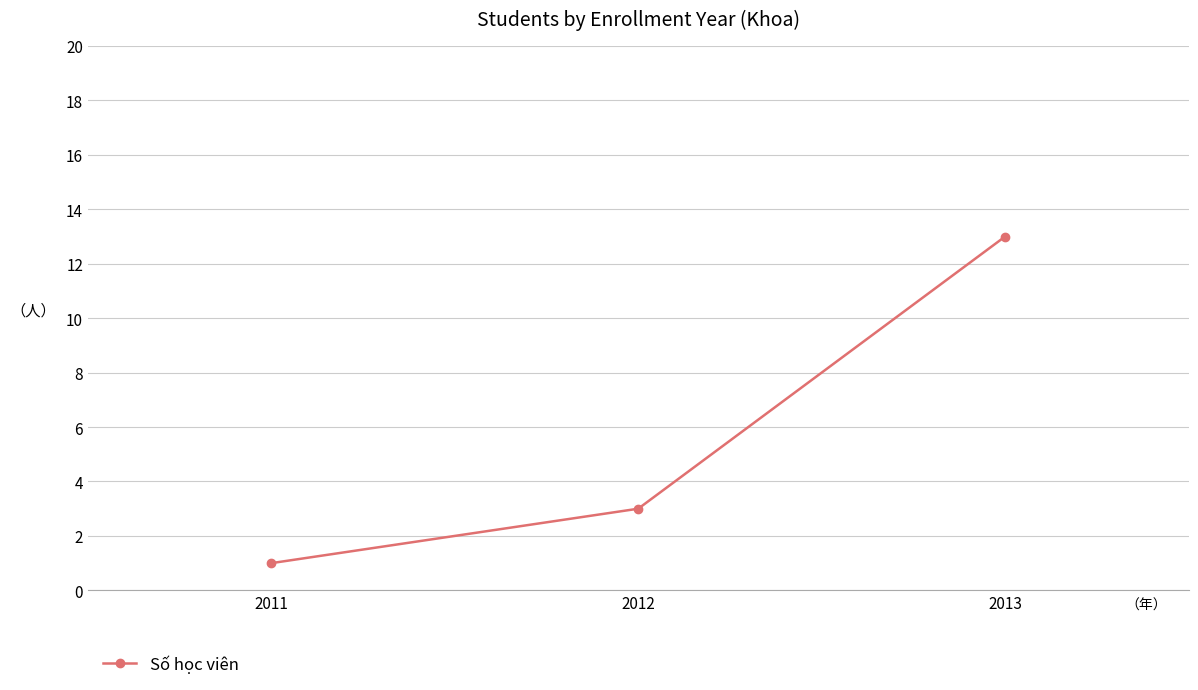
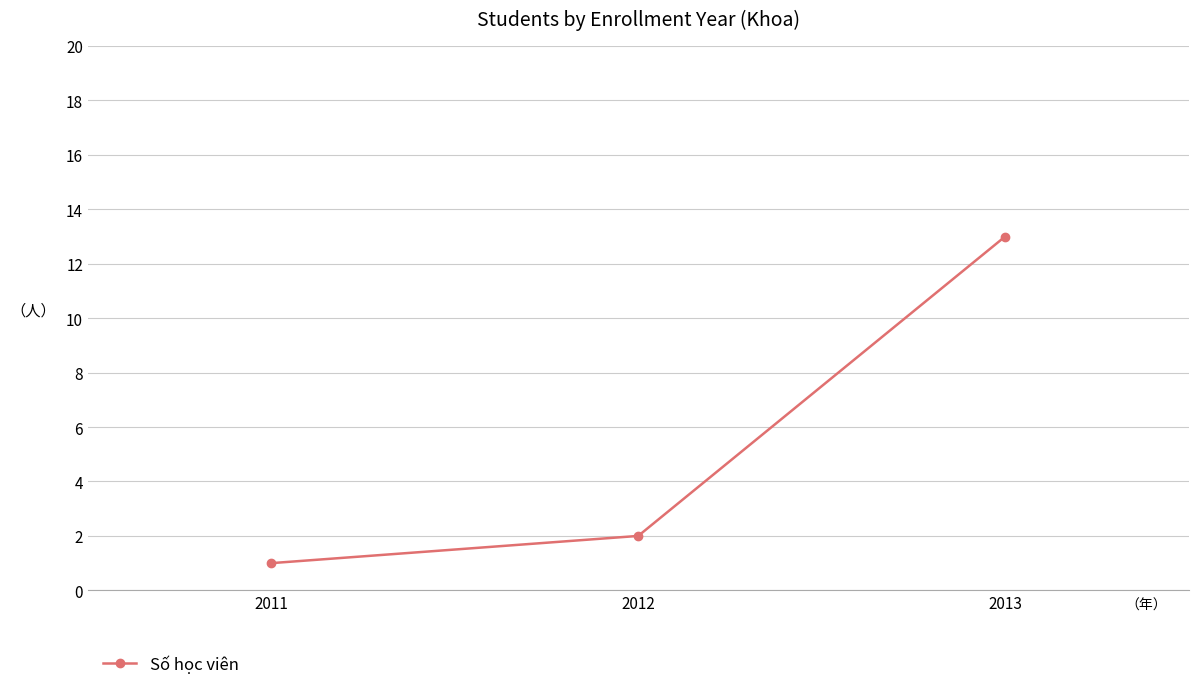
2012: 3 -> 2
